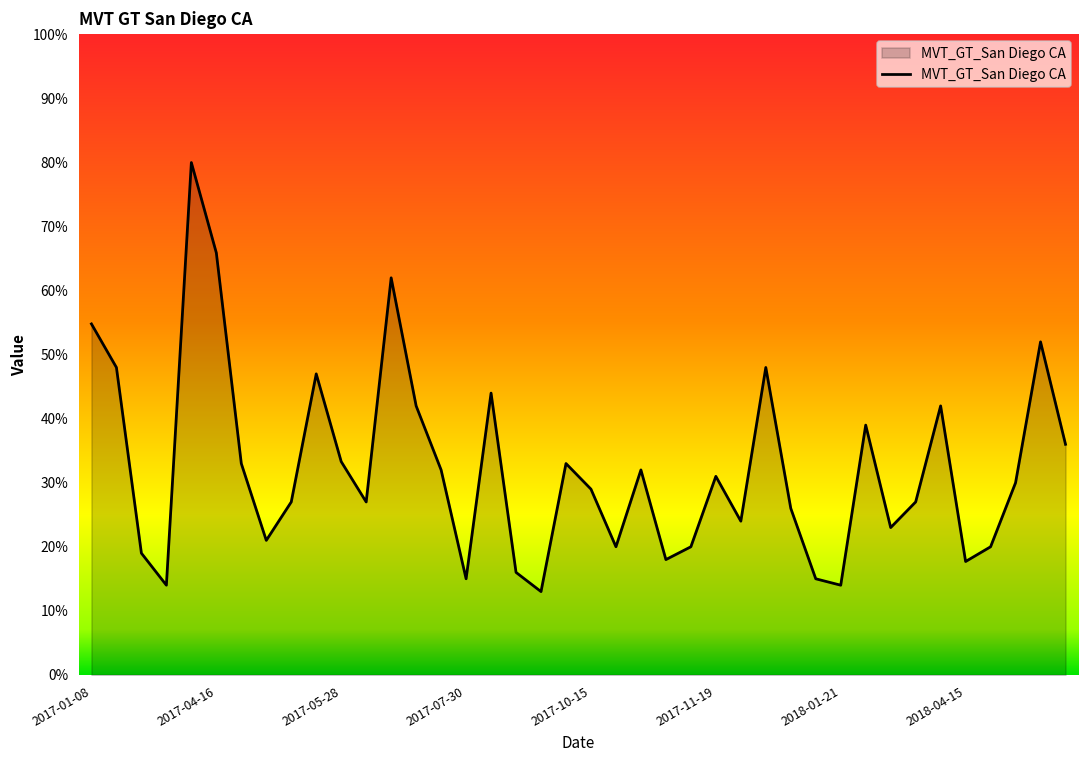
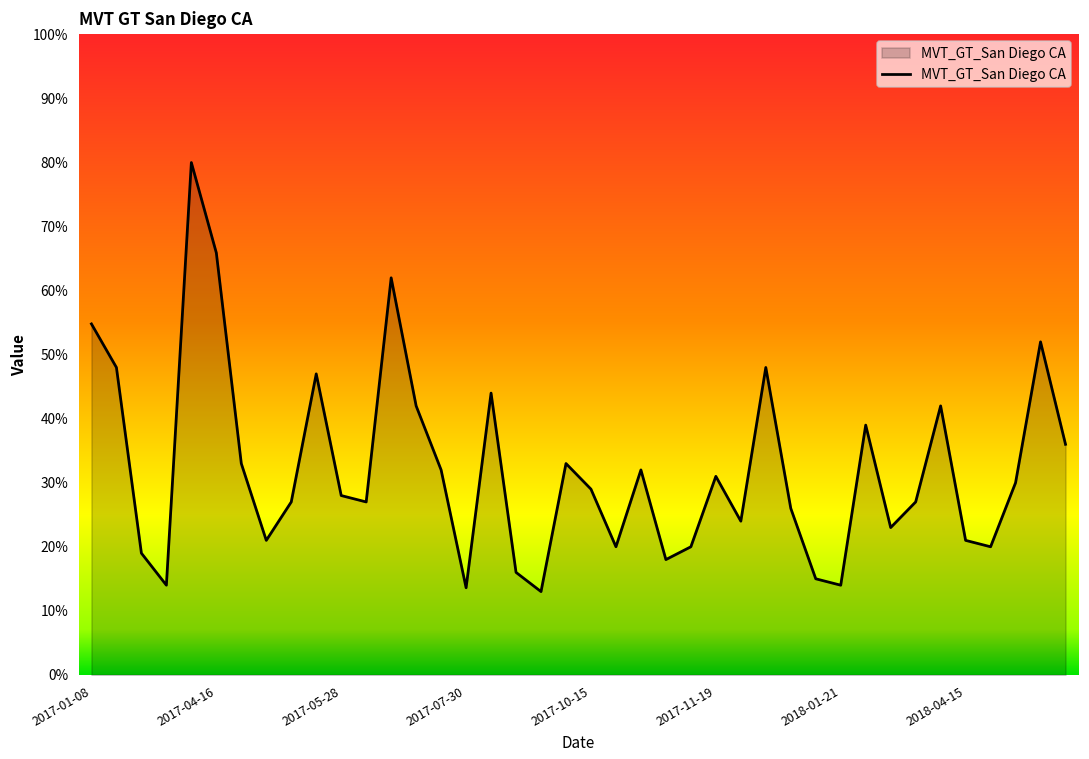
2017-05-28: 33% -> 28%
2017-07-30: 15% -> 14%
2018-04-15: 18% -> 21%
